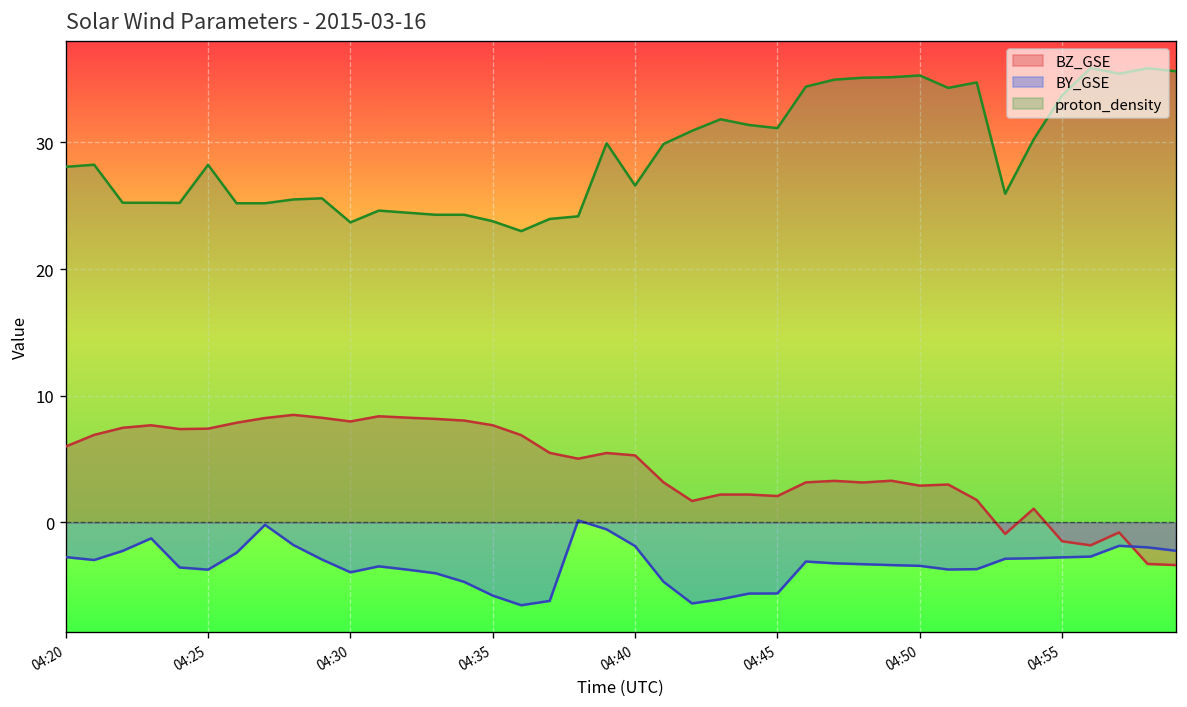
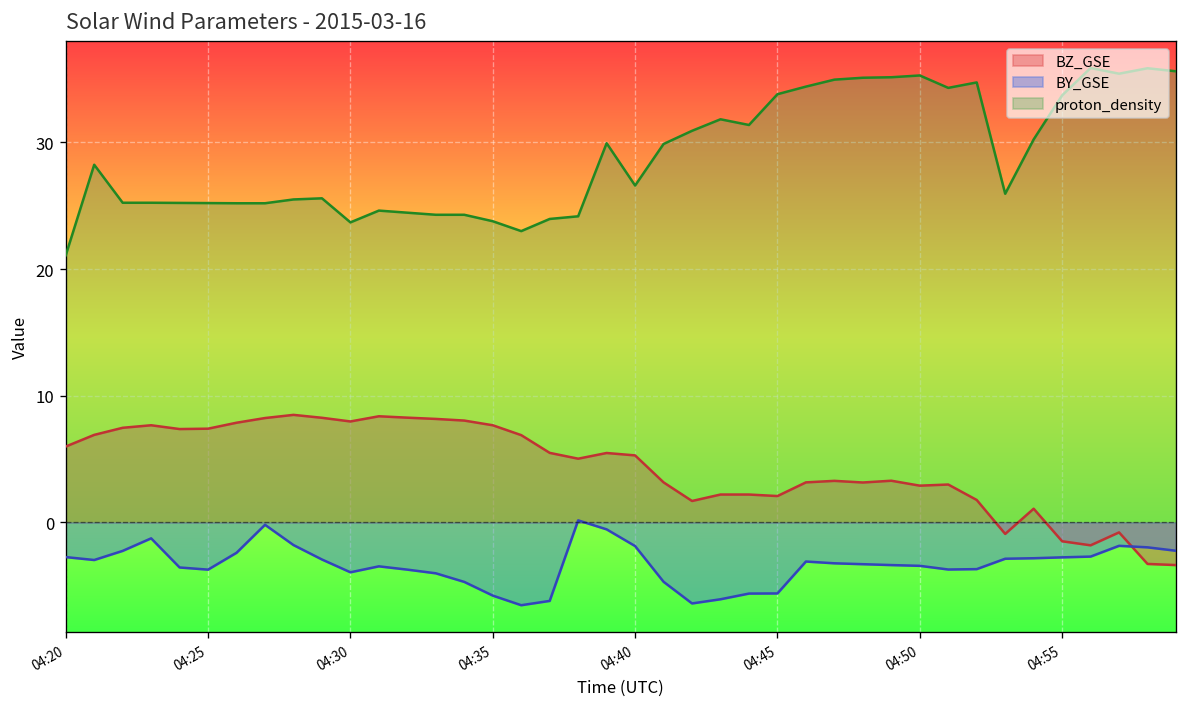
proton_density, 04:20: 28.1 -> 21.1
proton_density, 04:25: 28.2 -> 25.2
proton_density, 04:45: 31.1 -> 33.8
